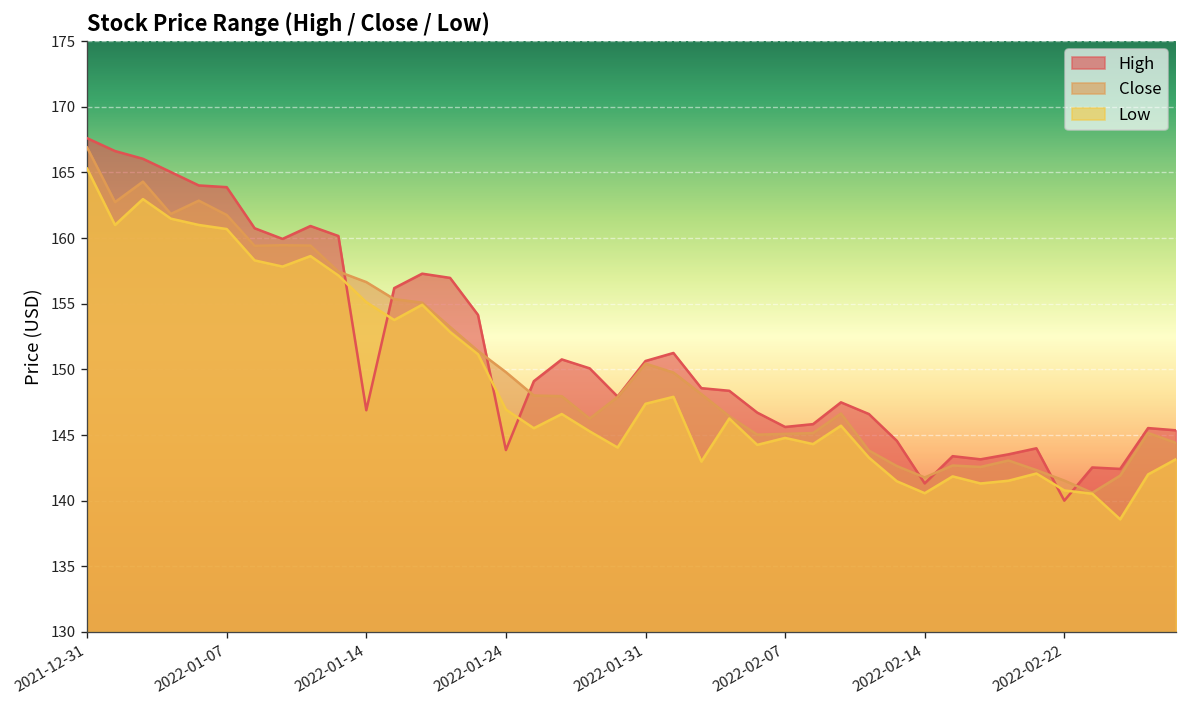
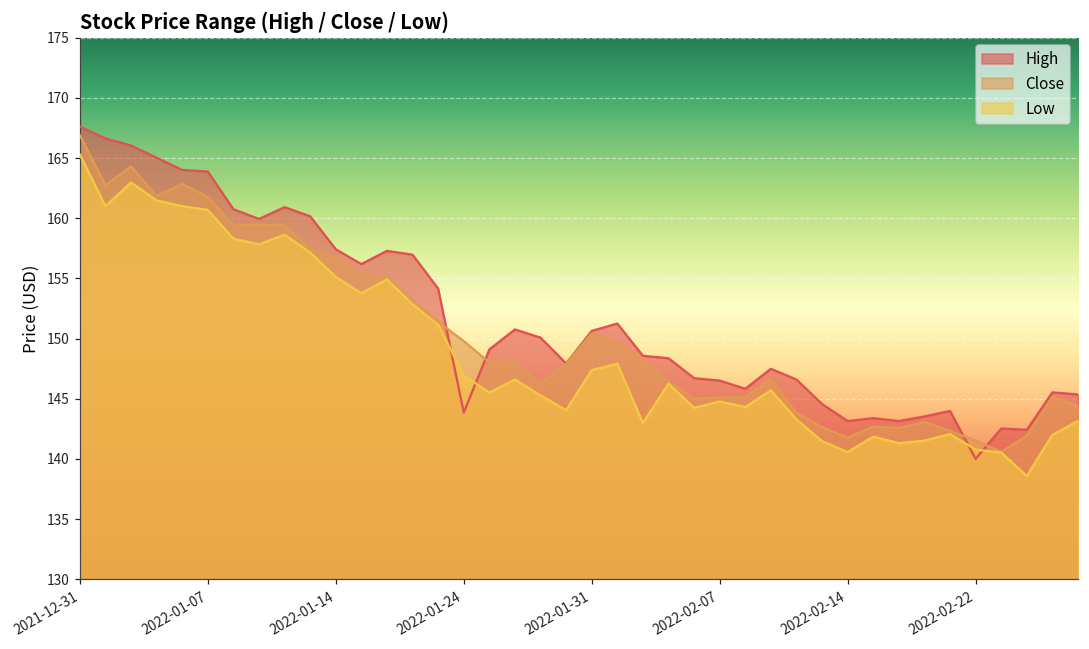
High, 2022-01-14: 146.9 -> 157.4
High, 2022-02-07: 145.6 -> 146.5
High, 2022-02-14: 141.3 -> 143.1
